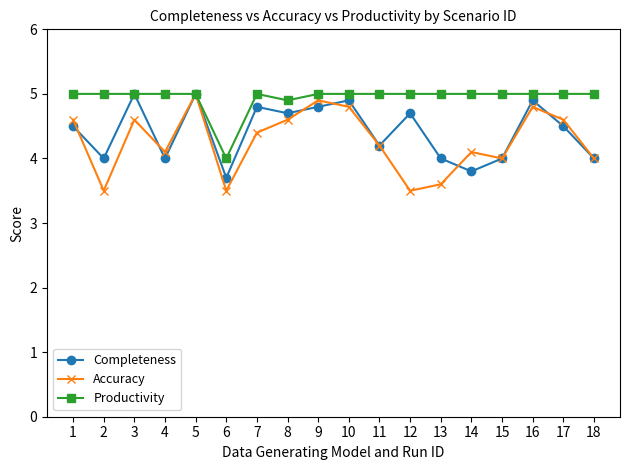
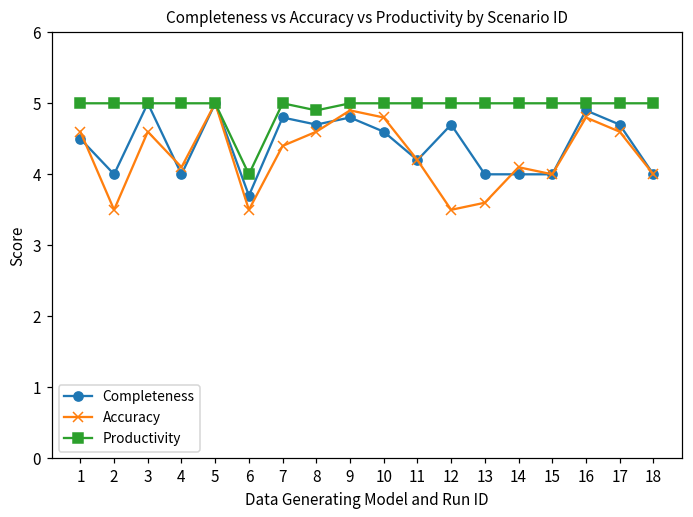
Completeness, 10: 4.9 -> 4.6
Completeness, 14: 3.8 -> 4.0
Completeness, 17: 4.5 -> 4.7
